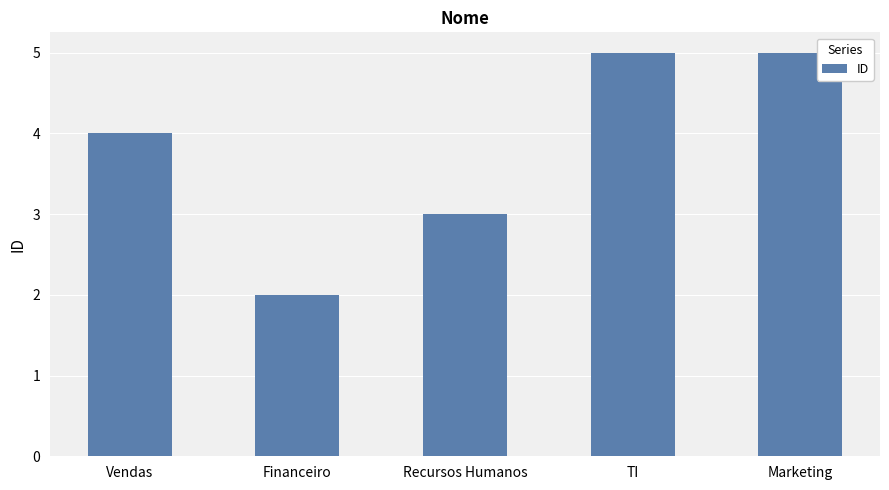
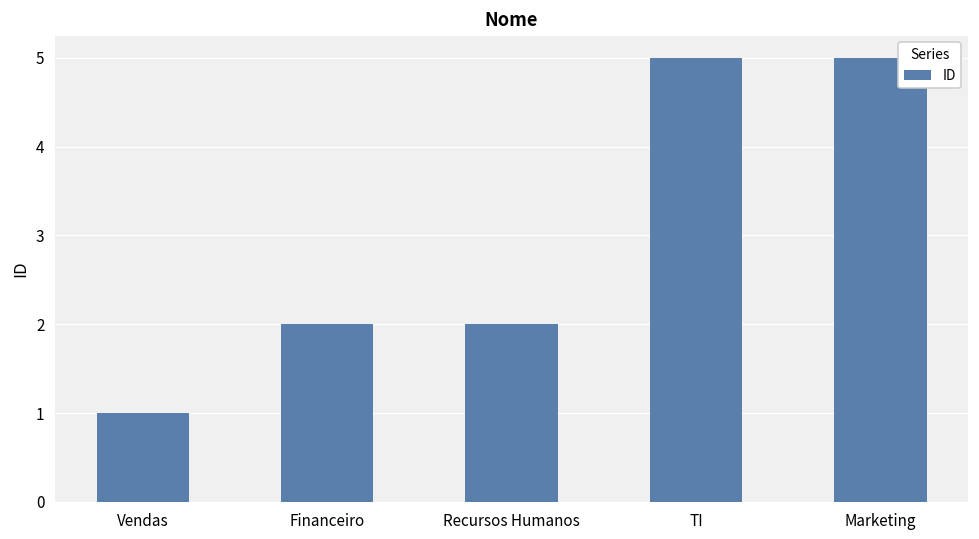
Vendas: 4 -> 1
Recursos Humanos: 3 -> 2
